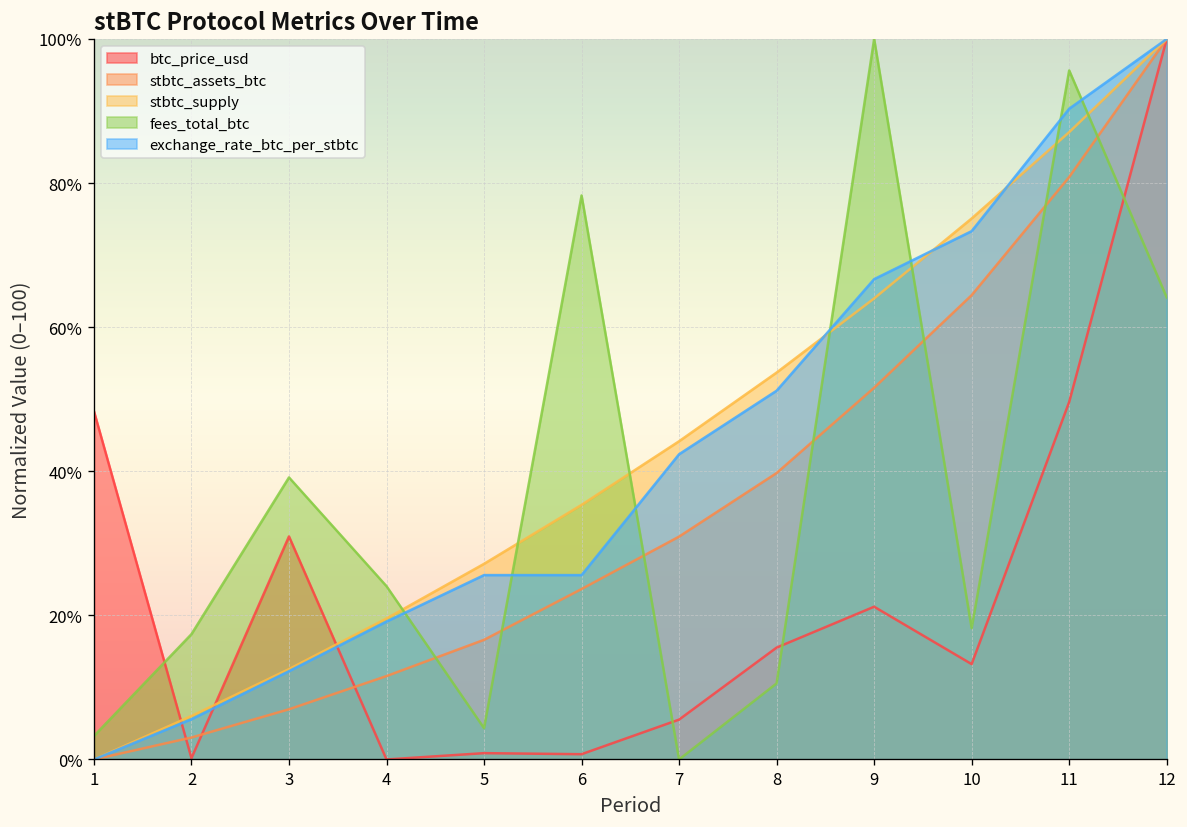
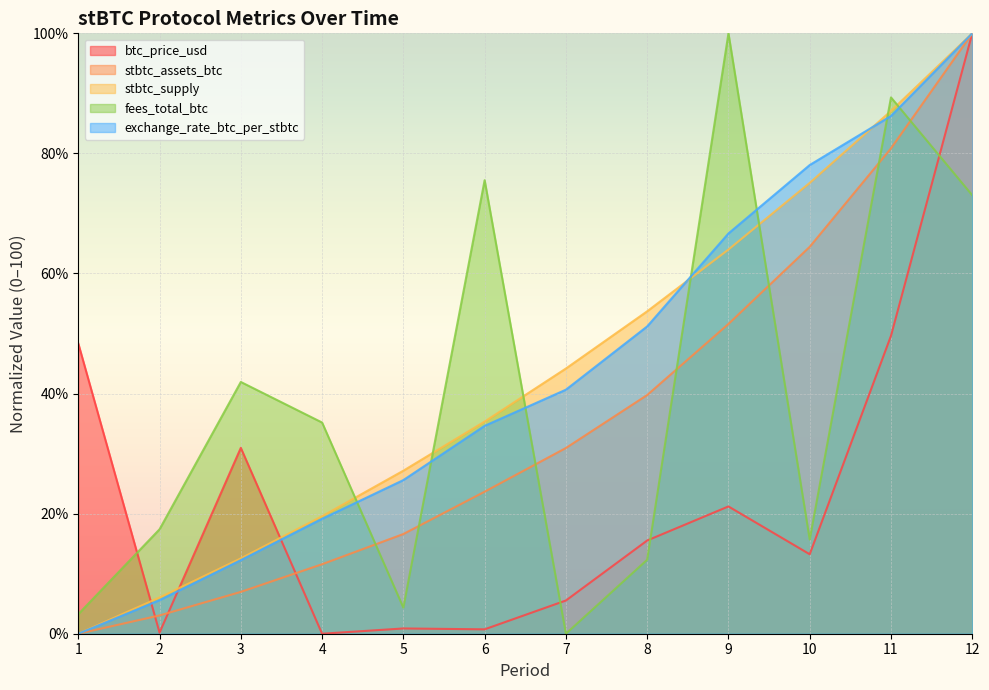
fees_total_btc, 3: 39% -> 42%
fees_total_btc, 4: 24% -> 35%
fees_total_btc, 6: 78% -> 76%
exchange_rate_btc_per_stbtc, 6: 26% -> 35%
exchange_rate_btc_per_stbtc, 7: 42% -> 41%
fees_total_btc, 8: 11% -> 12%
fees_total_btc, 10: 18% -> 16%
exchange_rate_btc_per_stbtc, 10: 73% -> 78%
fees_total_btc, 11: 96% -> 89%
exchange_rate_btc_per_stbtc, 11: 90% -> 86%
fees_total_btc, 12: 64% -> 73%
